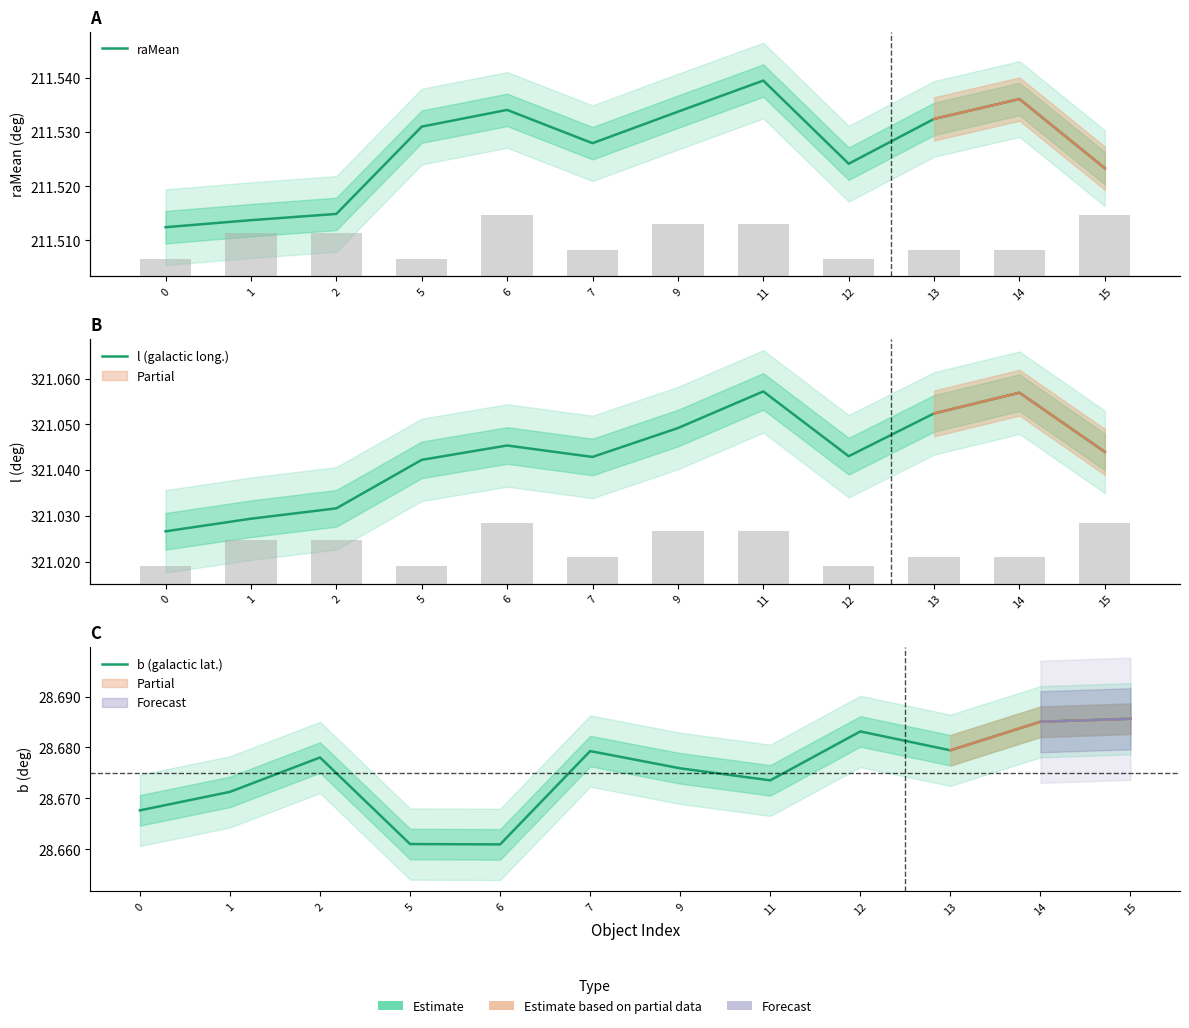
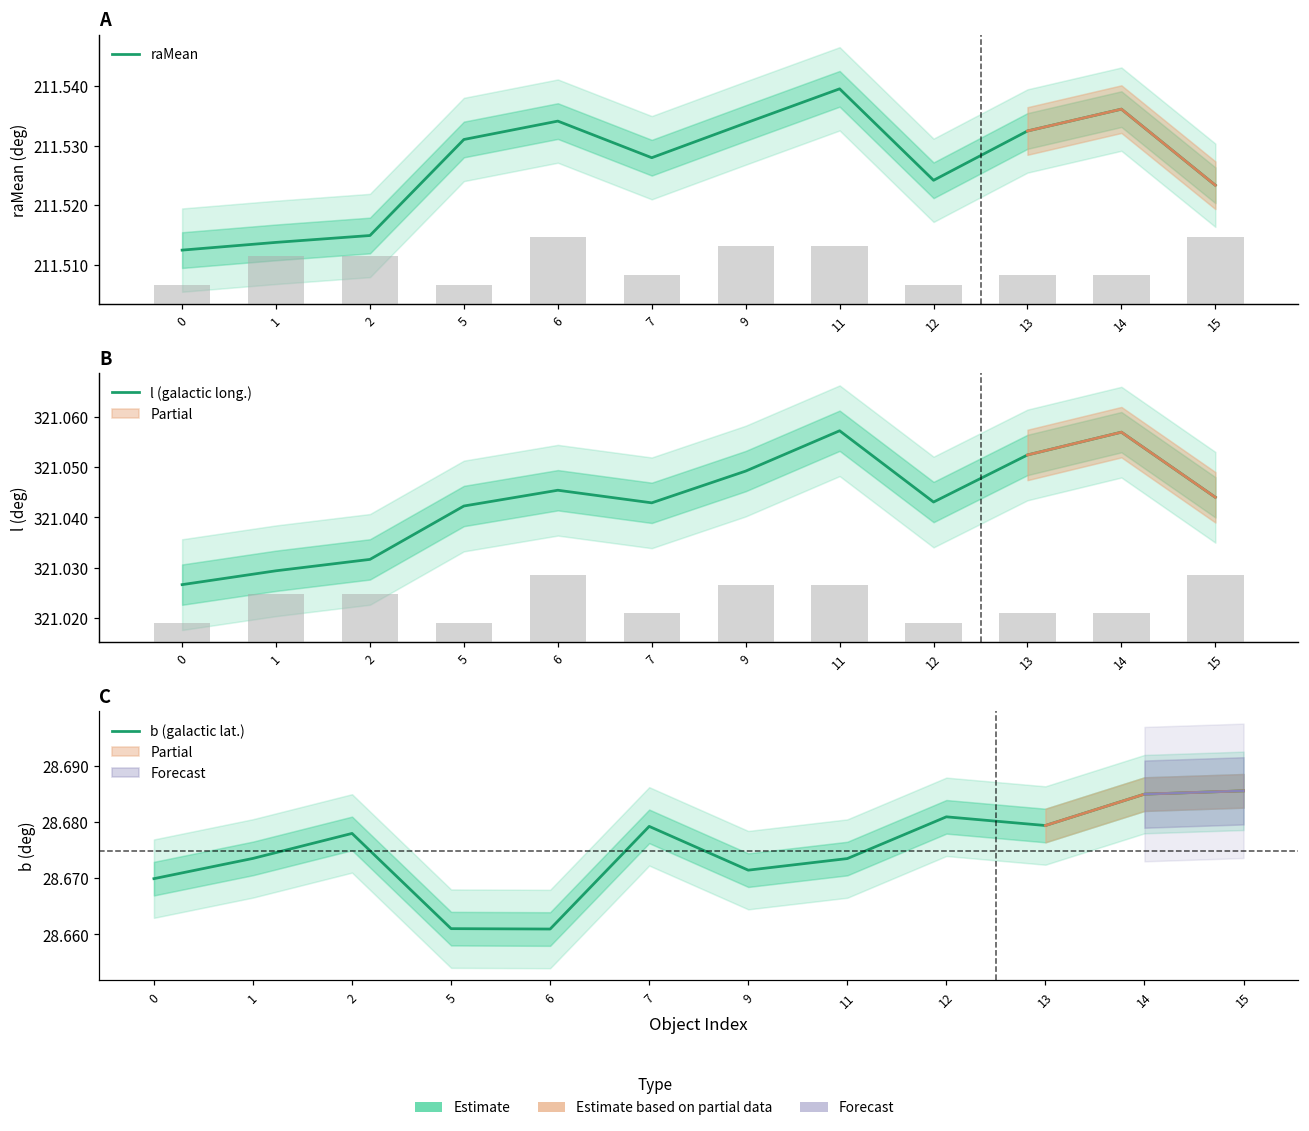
C, b (galactic lat.), 0: 28.668 -> 28.670
C, b (galactic lat.), 1: 28.671 -> 28.674
C, b (galactic lat.), 9: 28.676 -> 28.671
C, b (galactic lat.), 12: 28.683 -> 28.681
